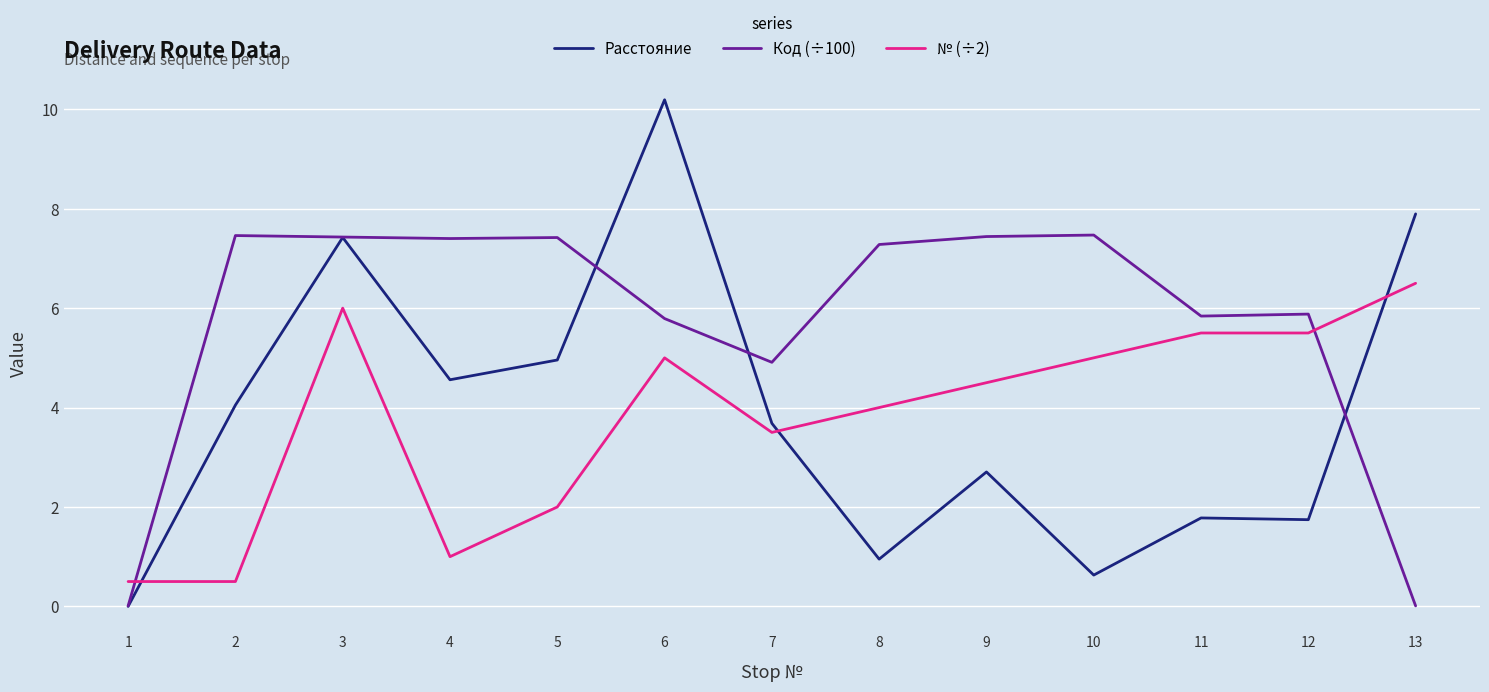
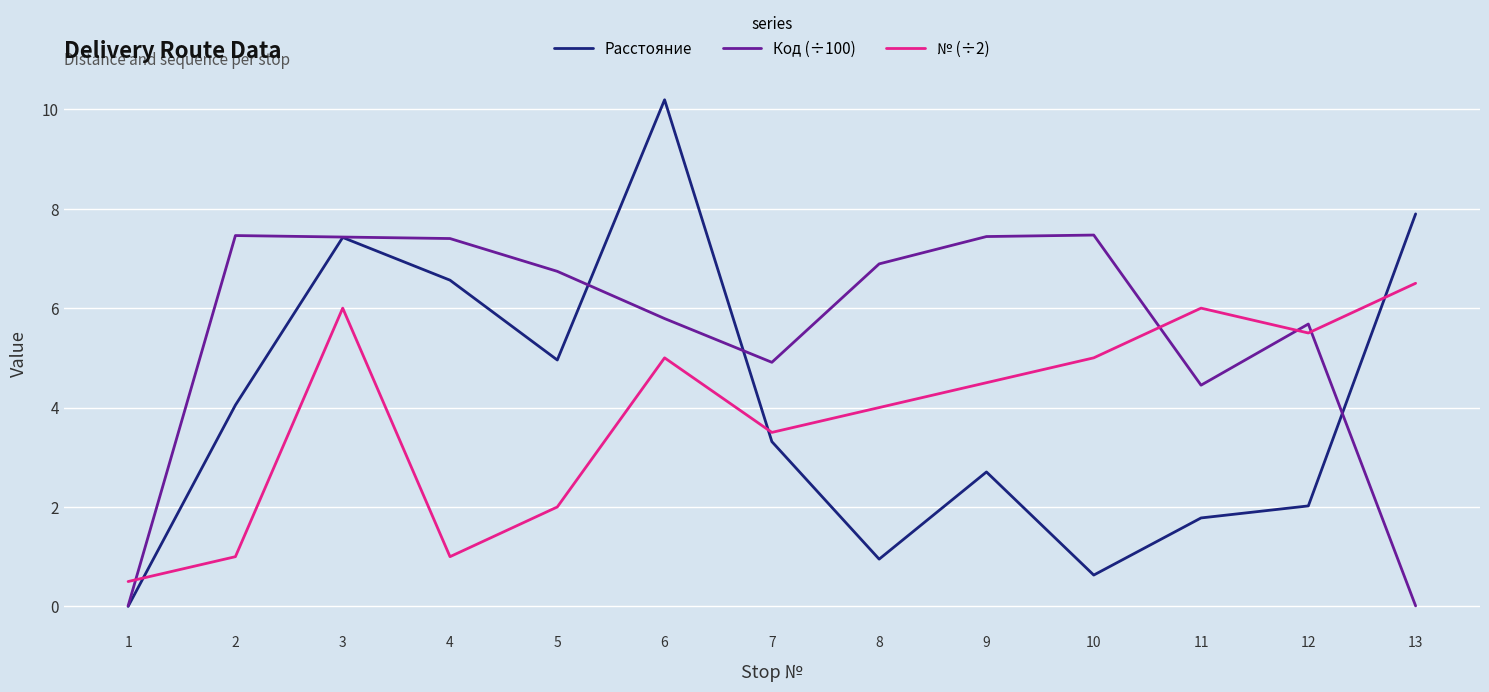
№ (÷2), 2: 0.5 -> 1.0
Расстояние, 4: 4.6 -> 6.6
Код (÷100), 5: 7.4 -> 6.7
Расстояние, 7: 3.7 -> 3.3
Код (÷100), 8: 7.3 -> 6.9
Код (÷100), 11: 5.8 -> 4.5
№ (÷2), 11: 5.5 -> 6.0
Расстояние, 12: 1.7 -> 2.0
Код (÷100), 12: 5.9 -> 5.7
